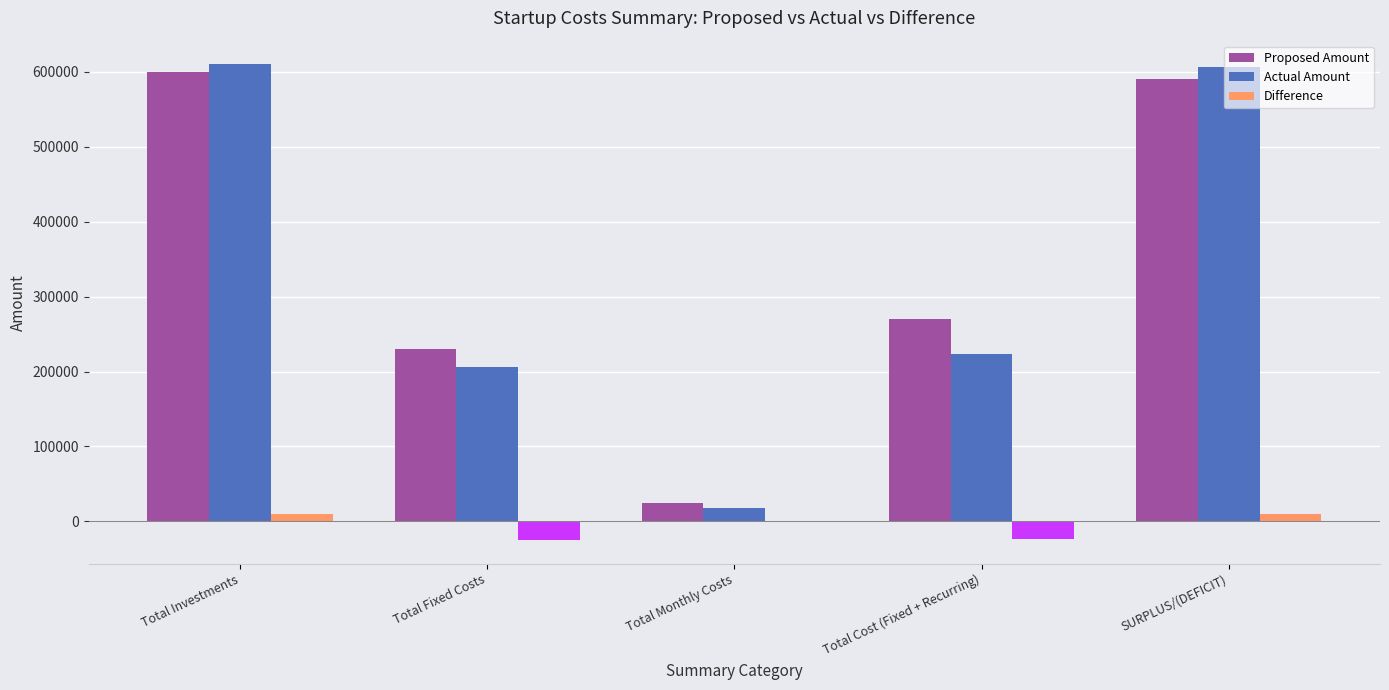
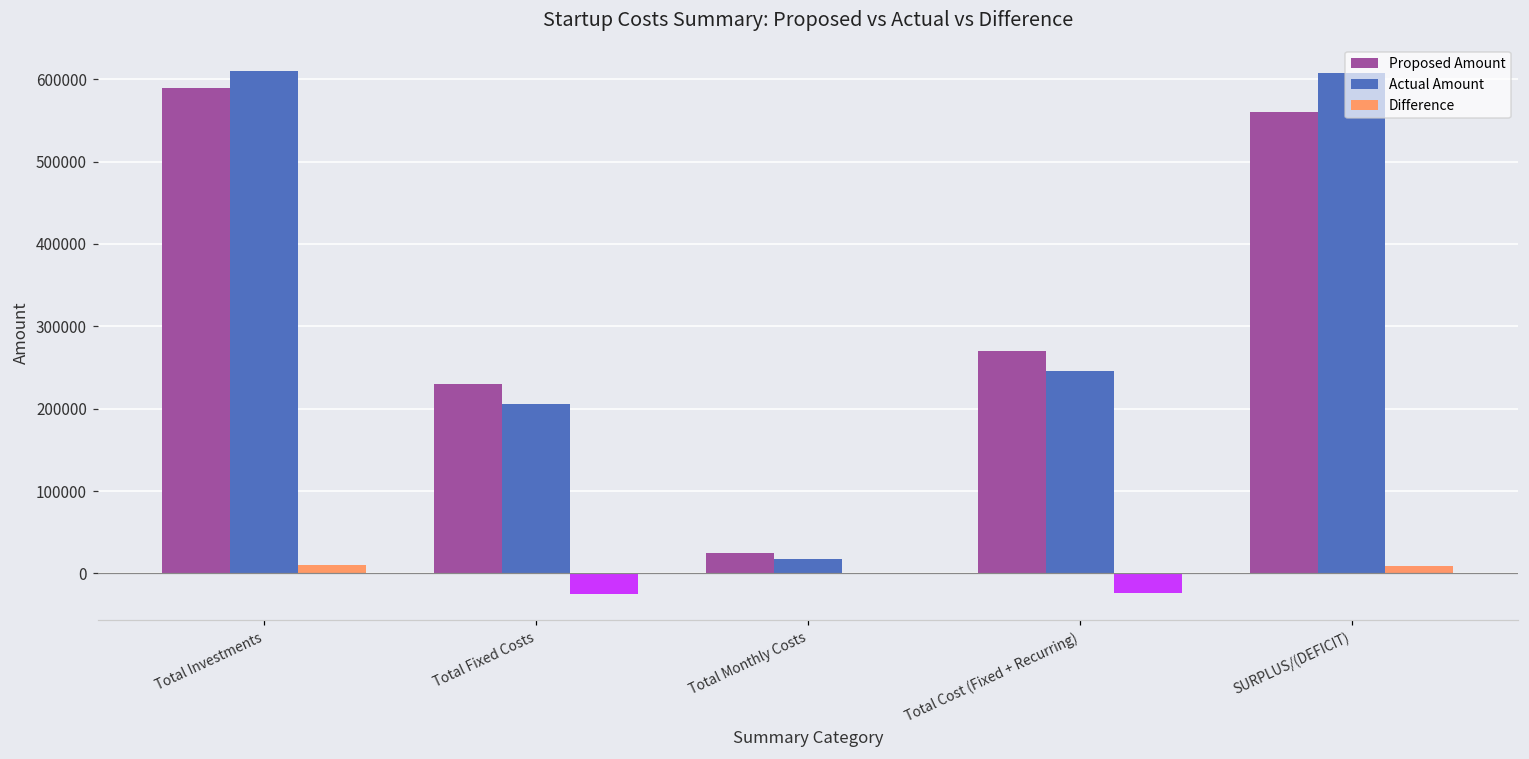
Proposed Amount, Total Investments: 600000 -> 590000
Actual Amount, Total Cost (Fixed + Recurring): 220000 -> 250000
Proposed Amount, SURPLUS/(DEFICIT): 590000 -> 560000
